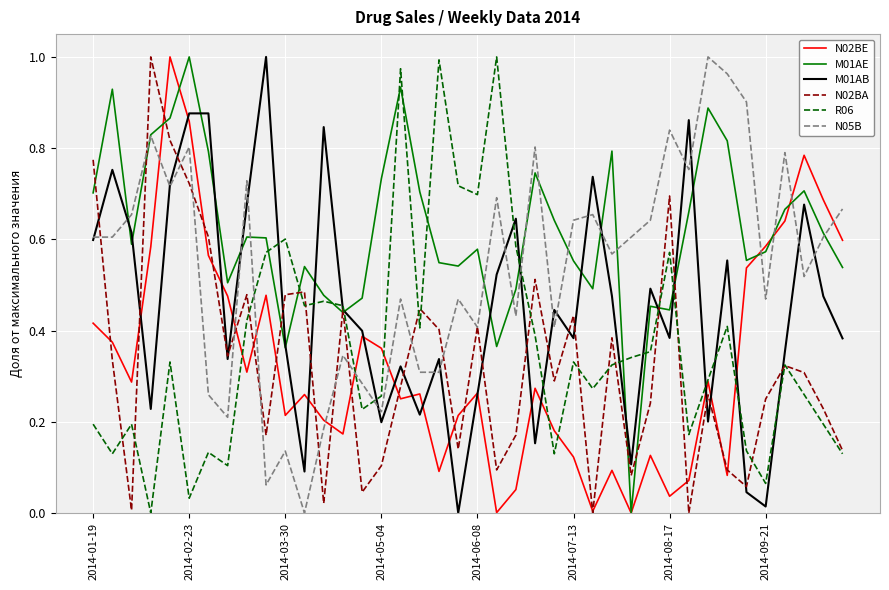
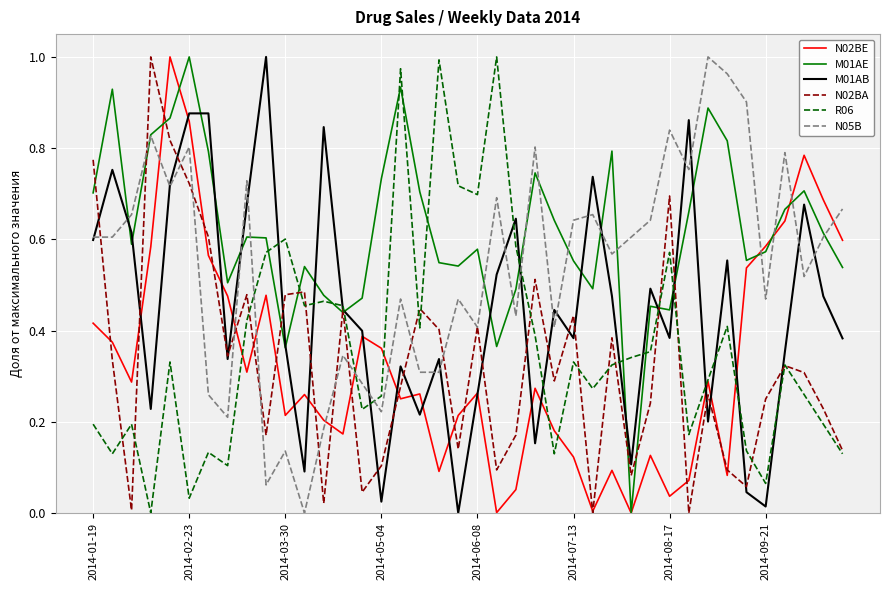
M01AB, 2014-05-04: 0.20 -> 0.02
